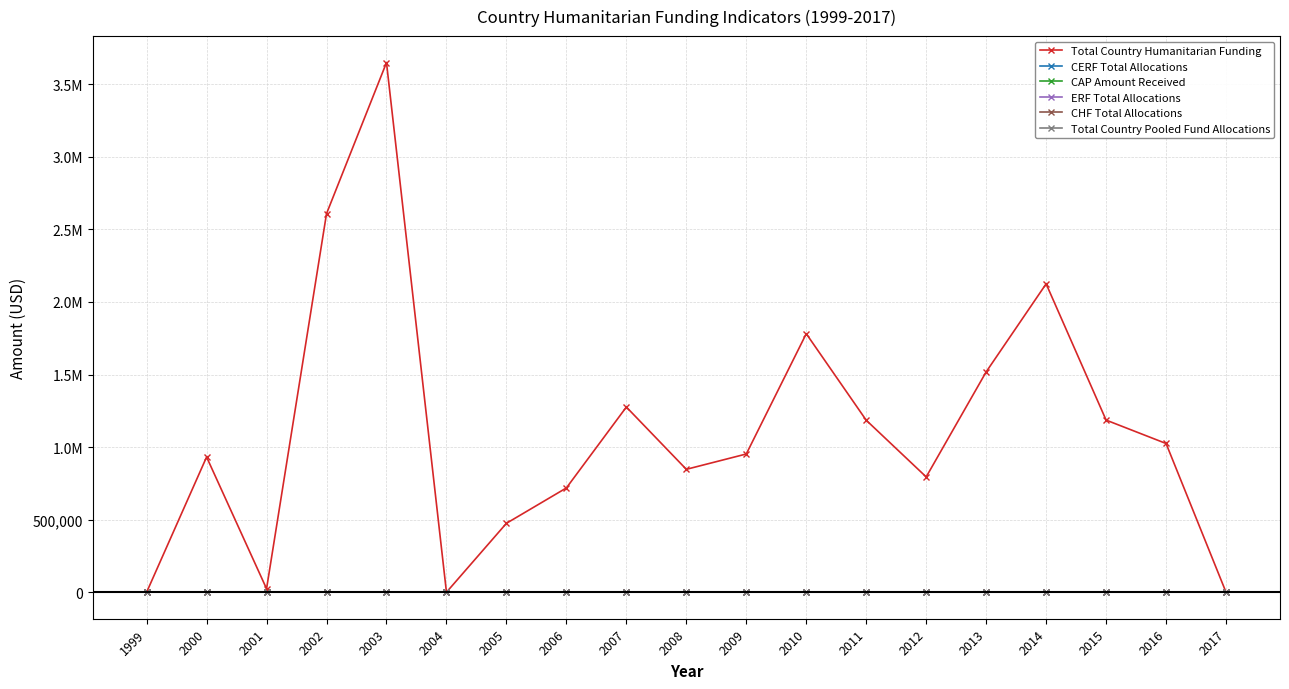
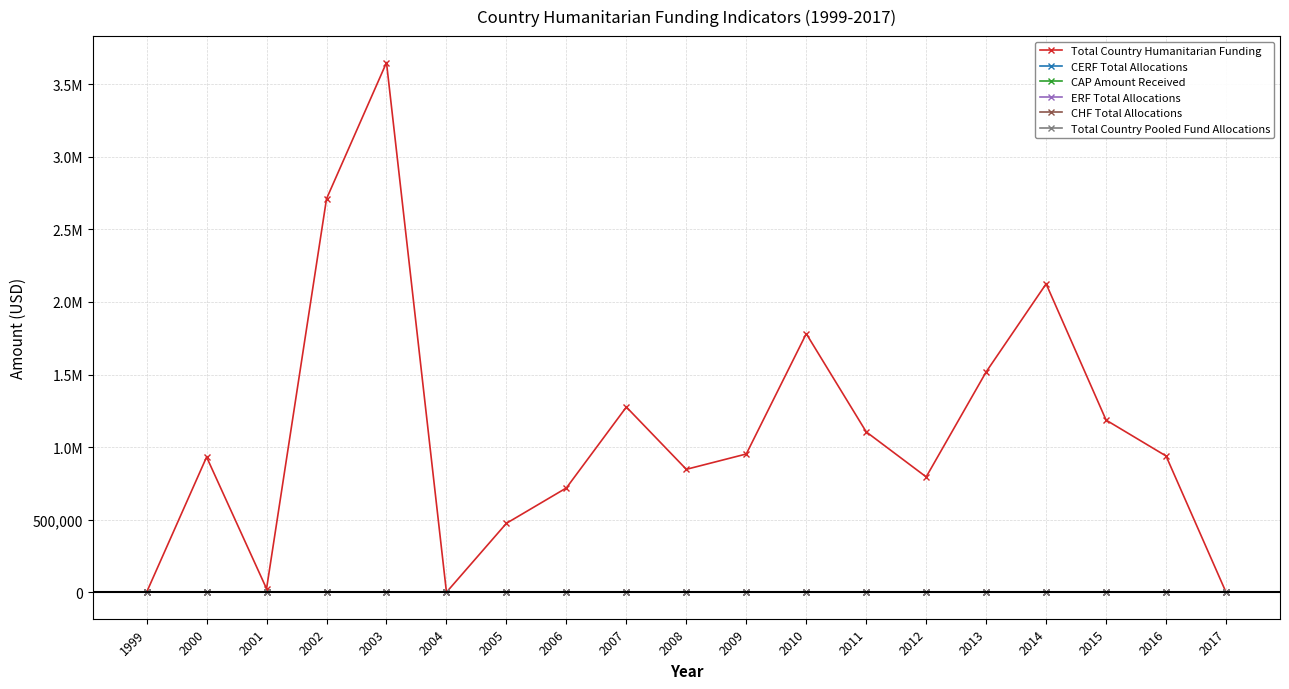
Total Country Humanitarian Funding, 2002: 2,610,000 -> 2,710,000
Total Country Humanitarian Funding, 2011: 1,190,000 -> 1,110,000
Total Country Humanitarian Funding, 2016: 1,020,000 -> 940,000
